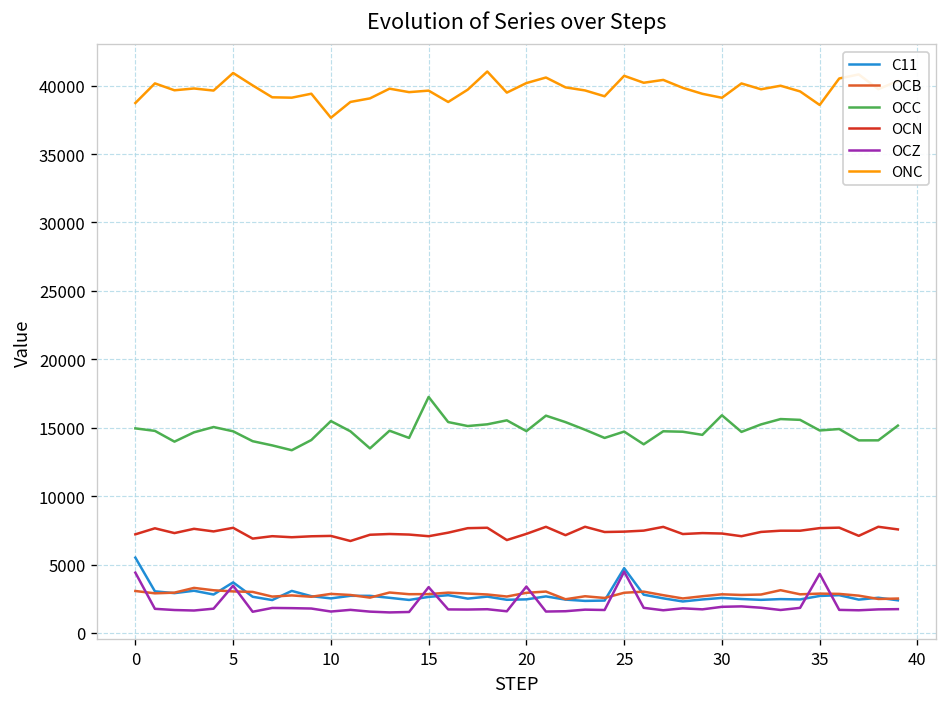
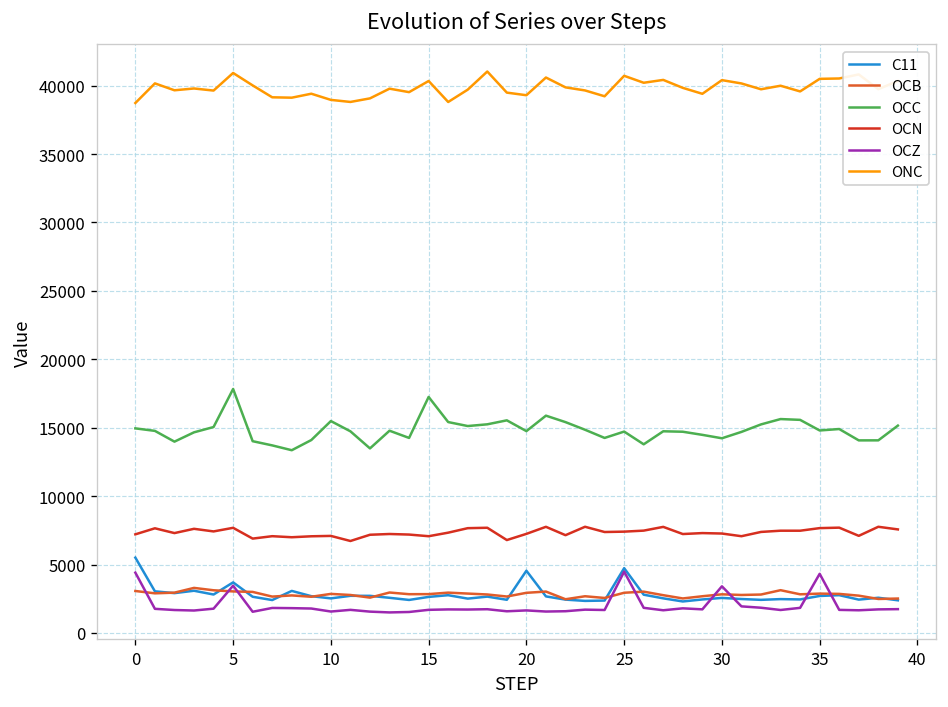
OCC, 5: 14700 -> 17800
ONC, 10: 37700 -> 39000
OCZ, 15: 3300 -> 1700
ONC, 15: 39600 -> 40300
C11, 20: 2500 -> 4500
OCZ, 20: 3400 -> 1600
ONC, 20: 40200 -> 39300
OCC, 30: 15900 -> 14200
OCZ, 30: 1900 -> 3400
ONC, 30: 39100 -> 40400
ONC, 35: 38600 -> 40500
